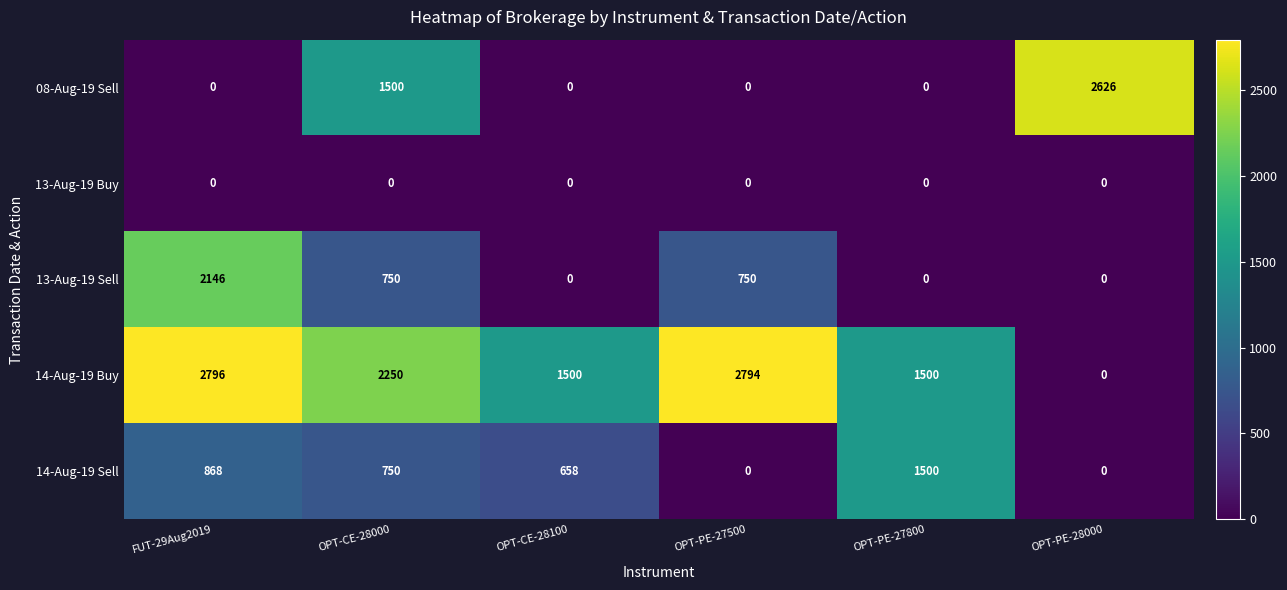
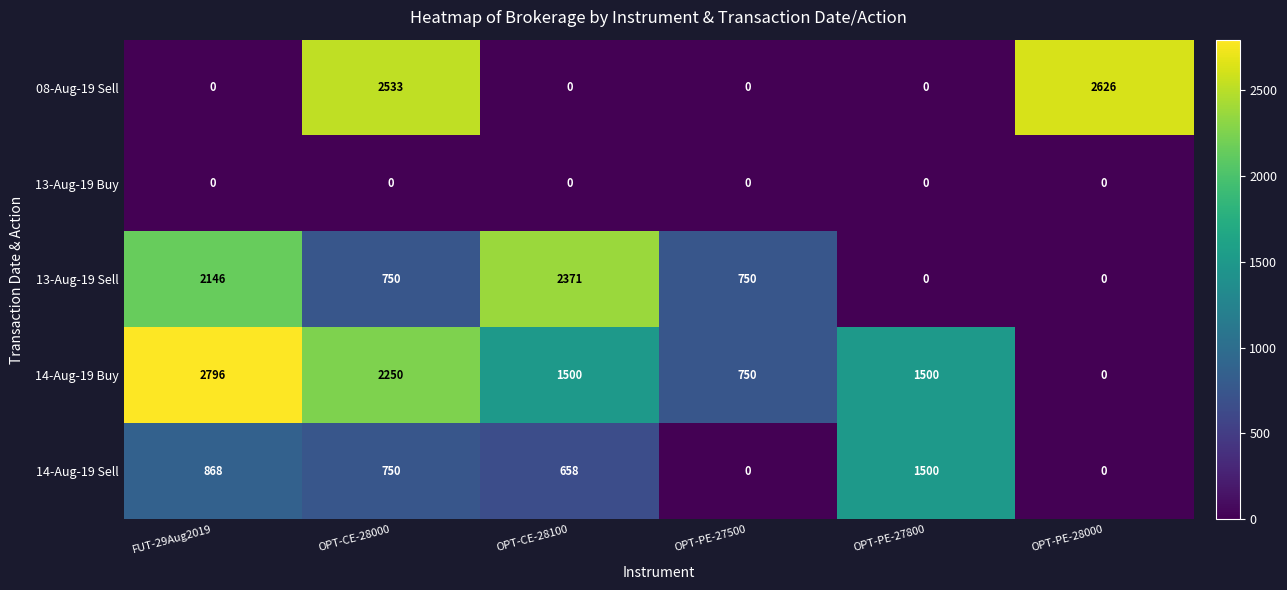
08-Aug-19 Sell, OPT-CE-28000: 1500 -> 2533
13-Aug-19 Sell, OPT-CE-28100: 0 -> 2371
14-Aug-19 Buy, OPT-PE-27500: 2794 -> 750
